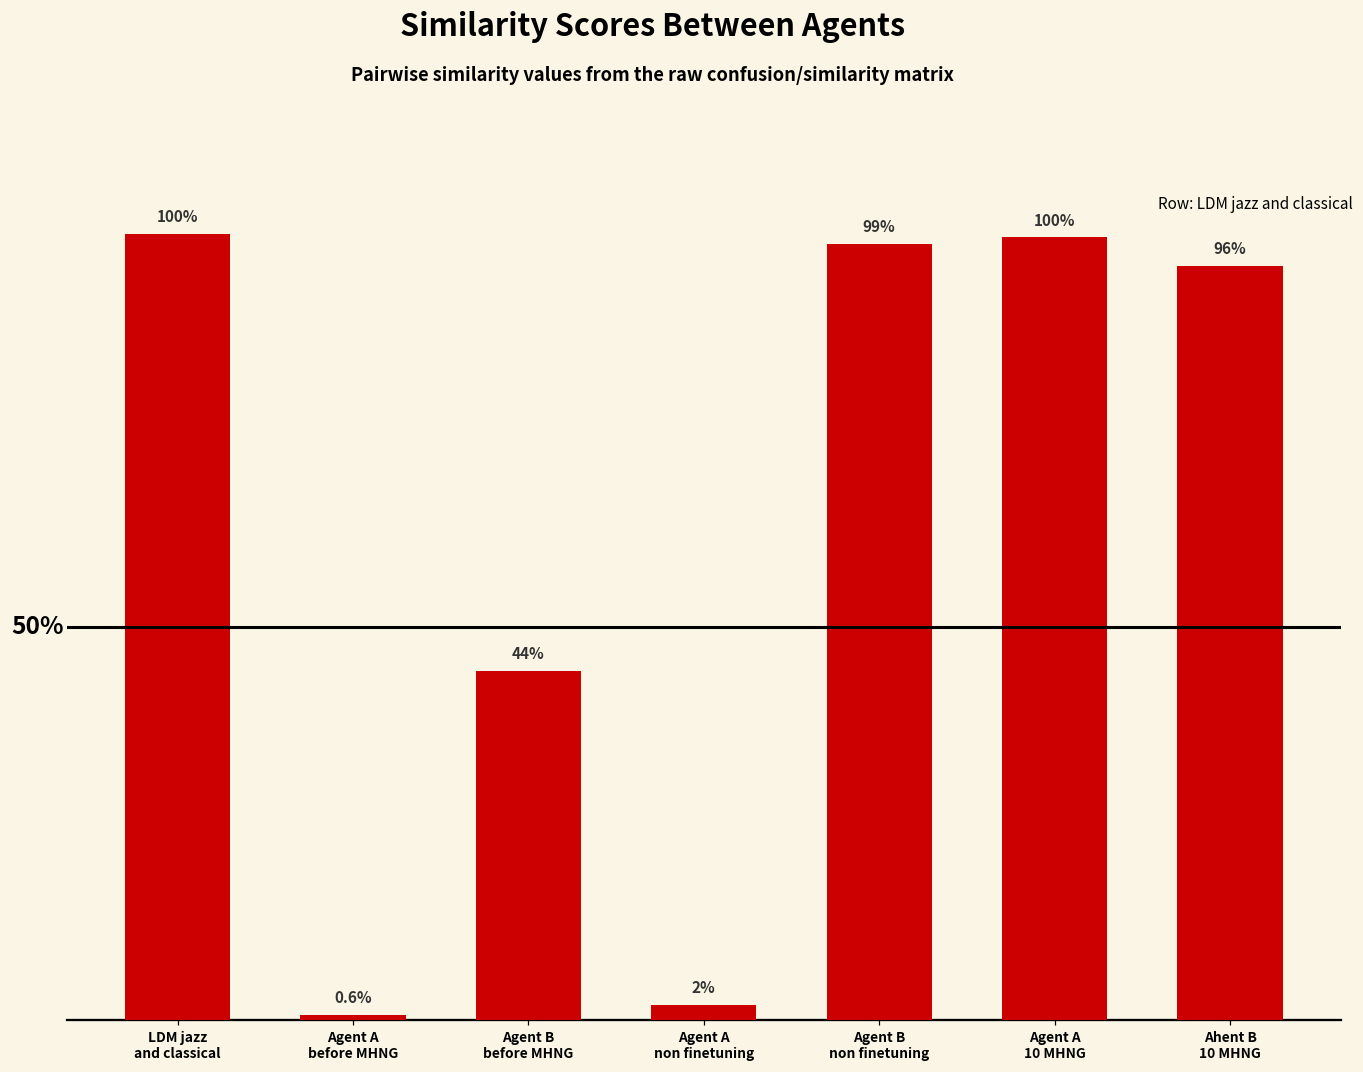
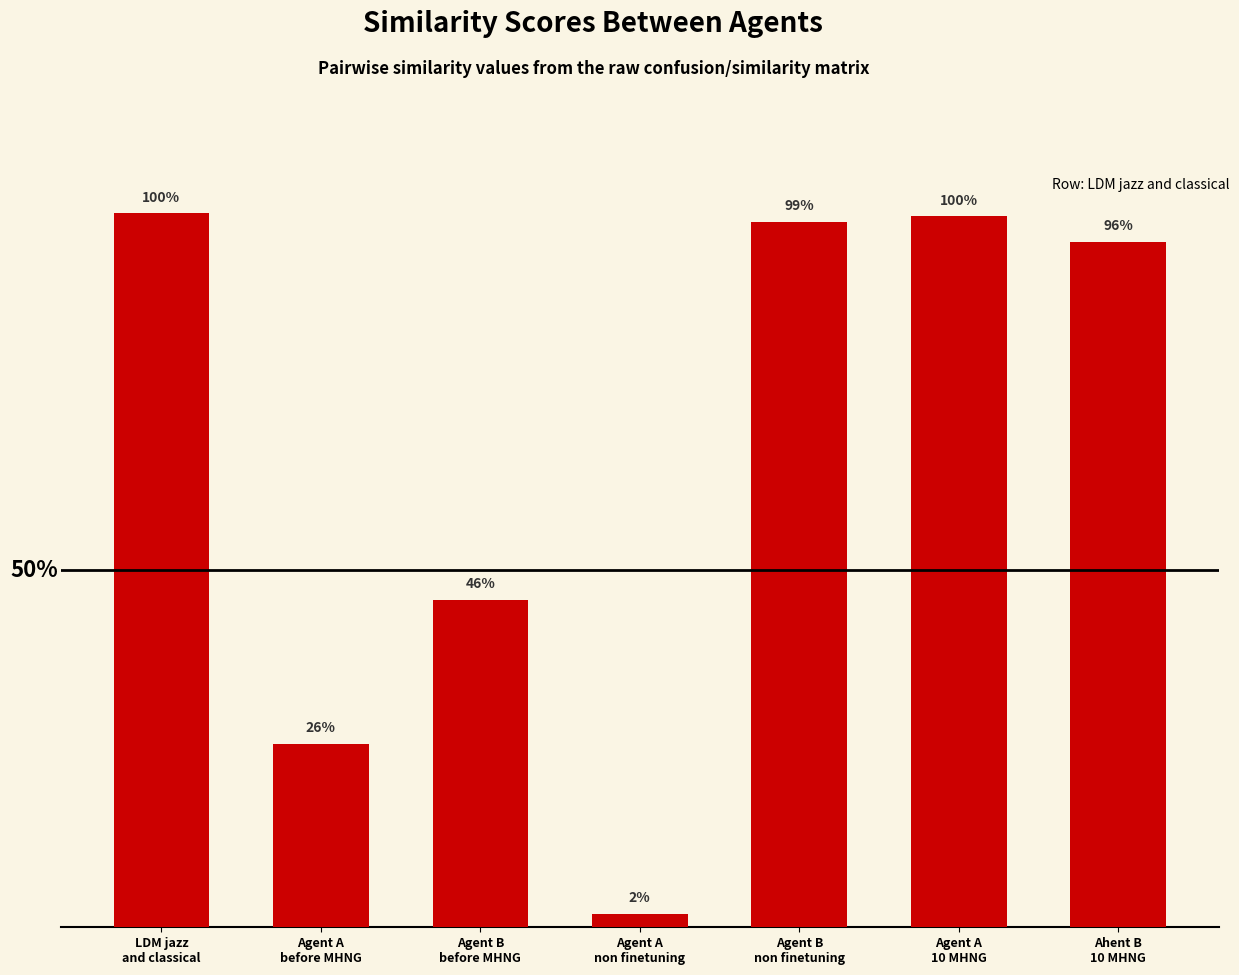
Agent A before MHNG: 0.6% -> 26%
Agent B before MHNG: 44% -> 46%
